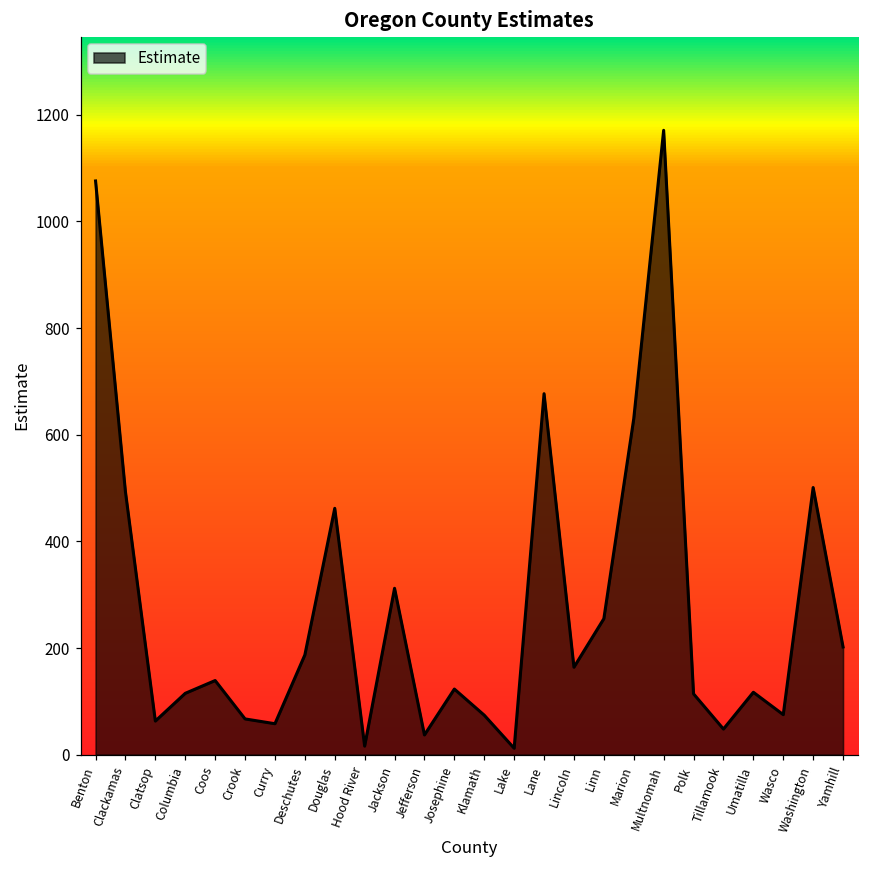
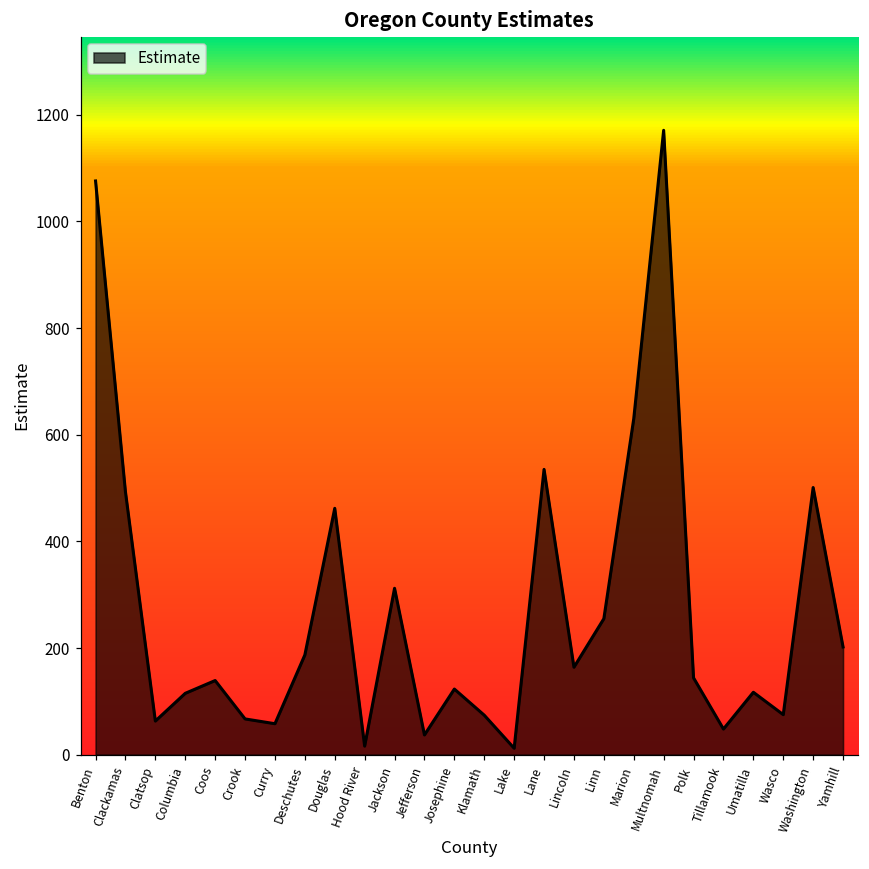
Lane: 680 -> 540
Polk: 110 -> 140
